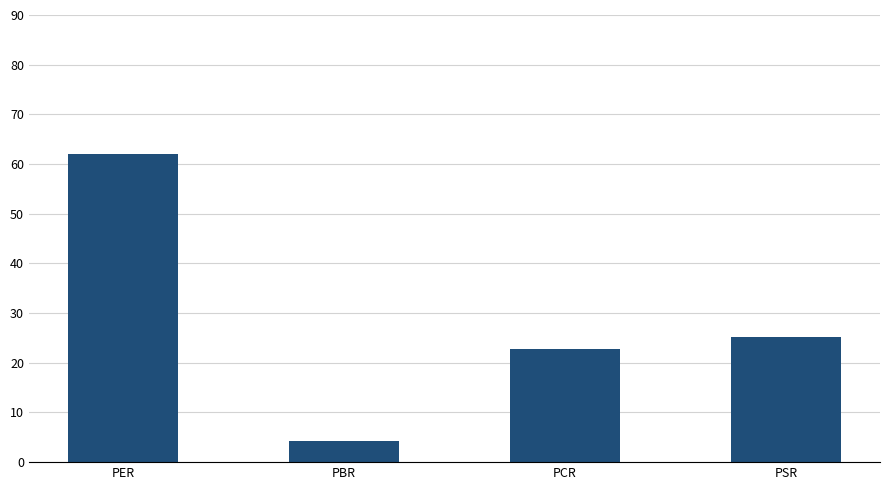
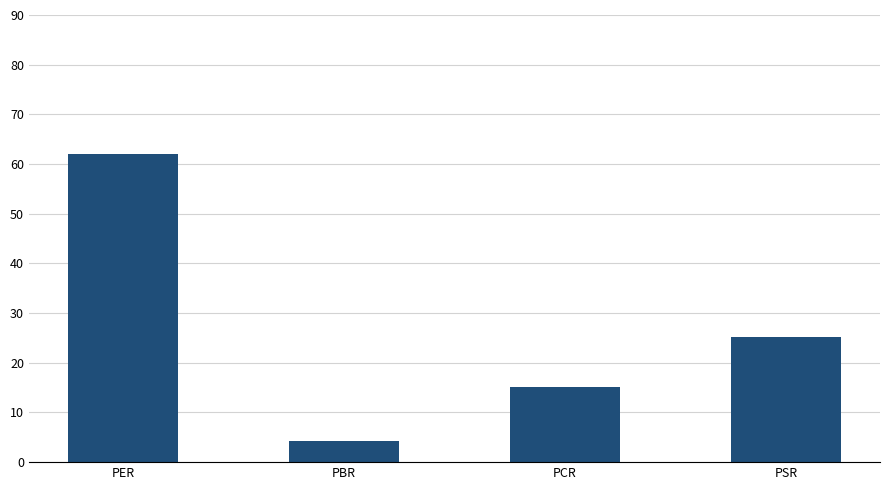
PCR: 23 -> 15
